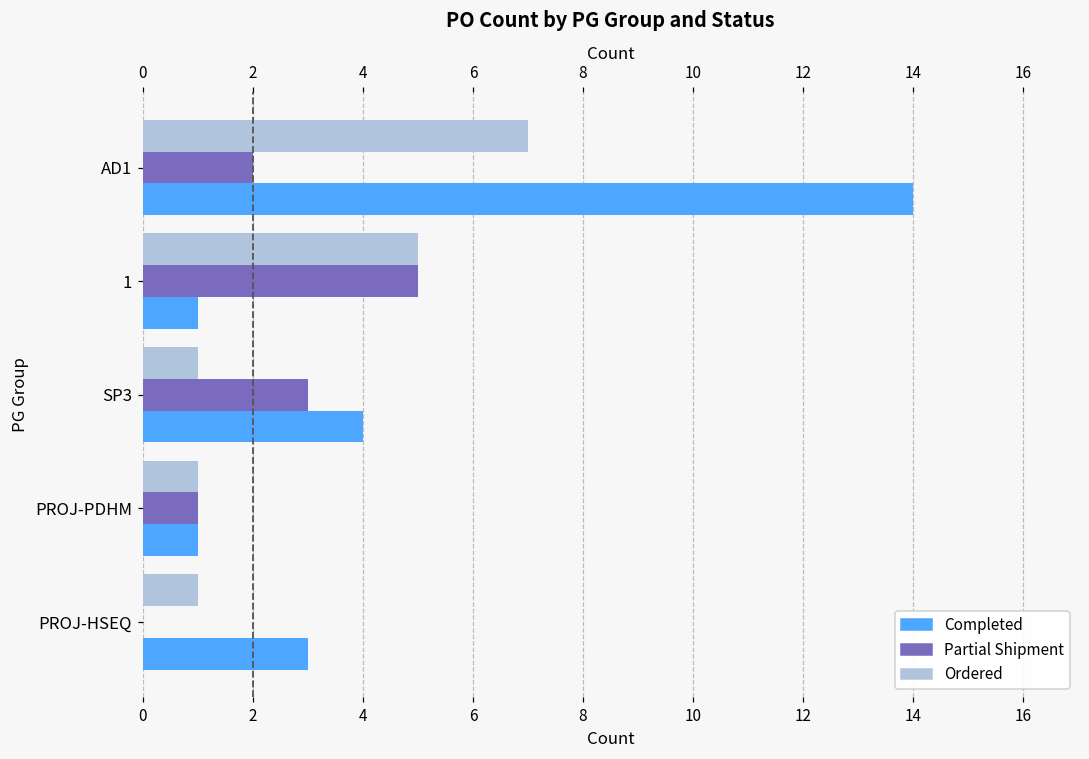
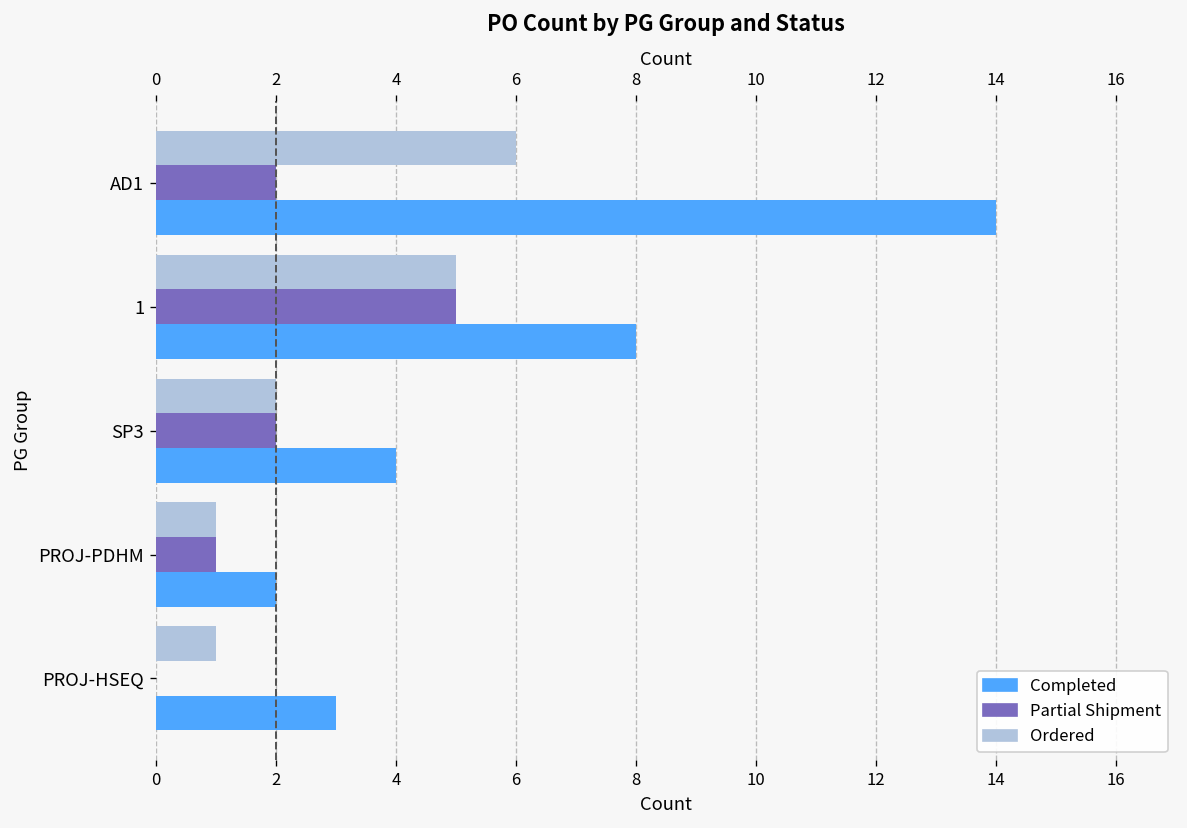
Ordered, AD1: 7 -> 6
Completed, 1: 1 -> 8
Ordered, SP3: 1 -> 2
Partial Shipment, SP3: 3 -> 2
Completed, PROJ-PDHM: 1 -> 2
